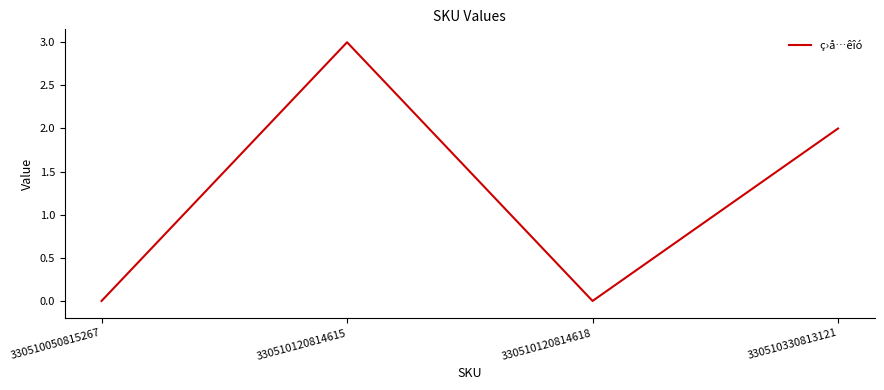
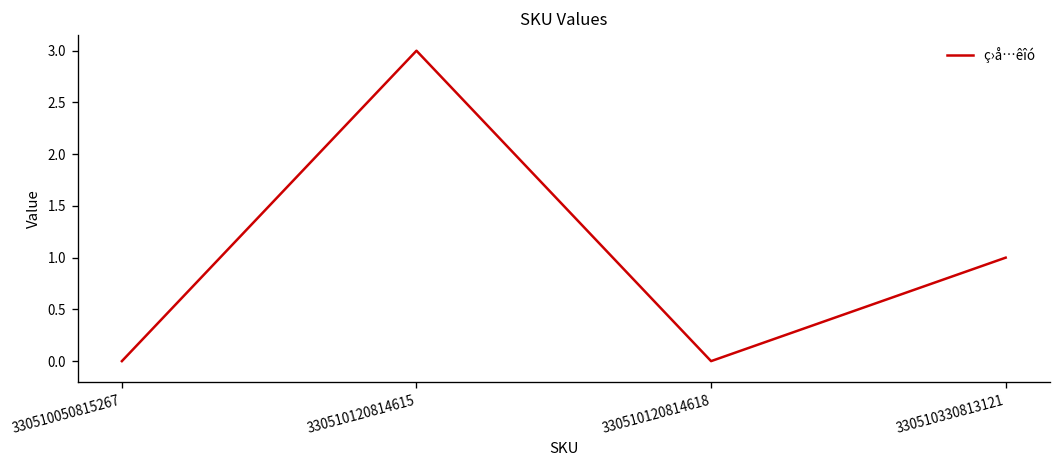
330510330813121: 2 -> 1
